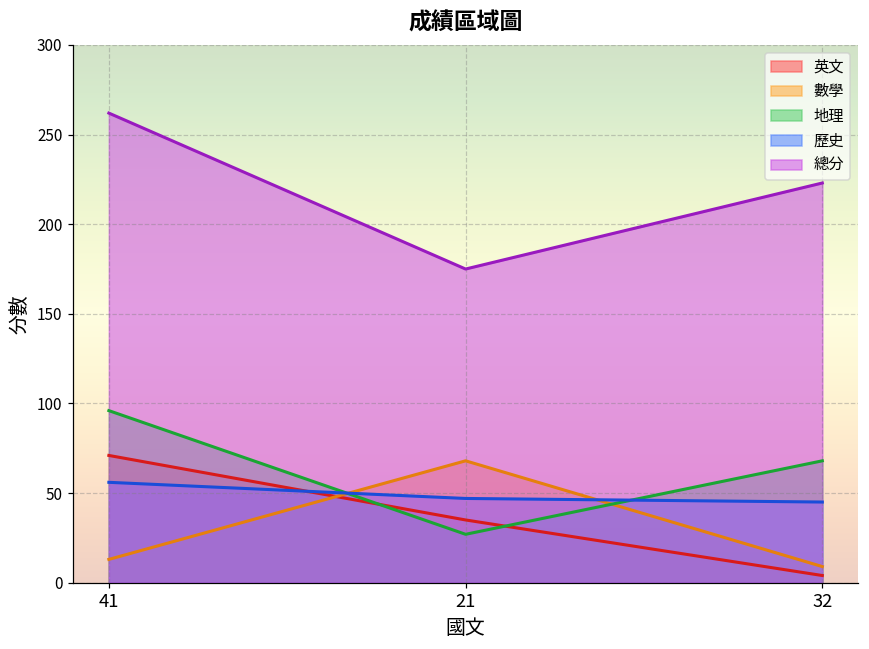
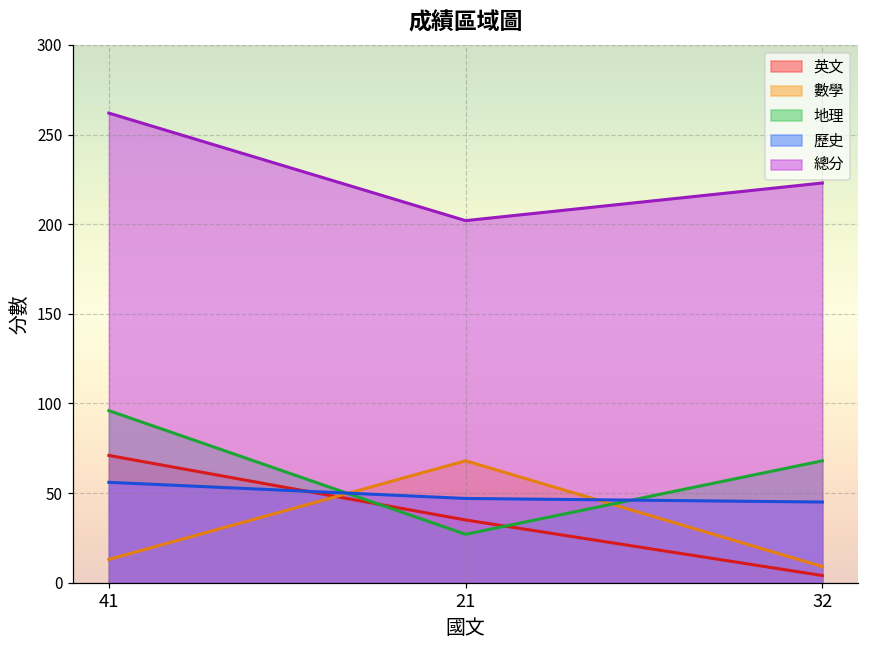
總分, 21: 175 -> 202
